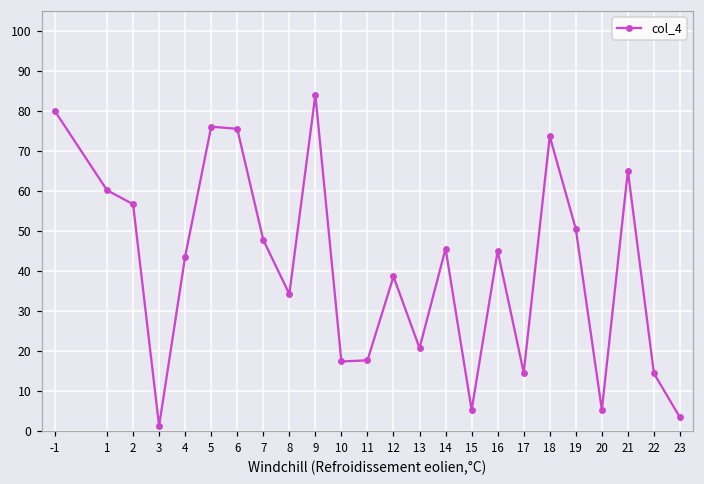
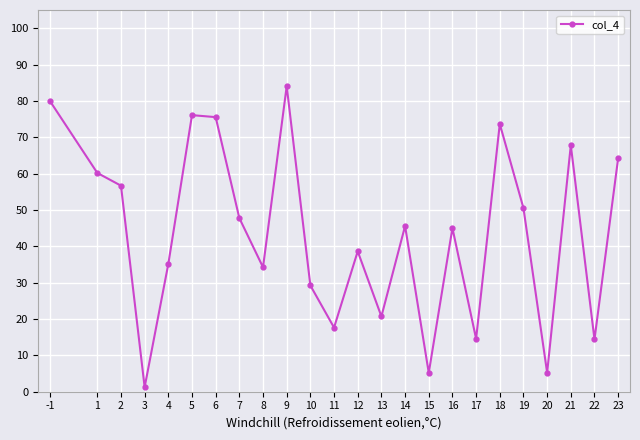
4: 44 -> 35
10: 17 -> 29
21: 65 -> 68
23: 3 -> 64
